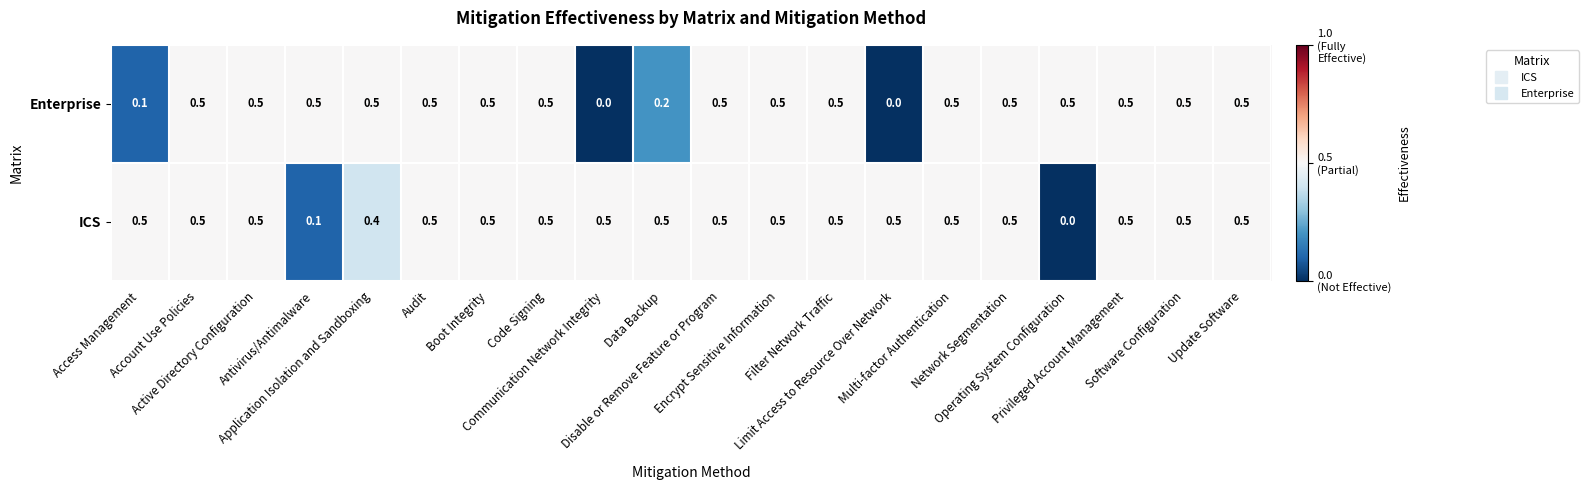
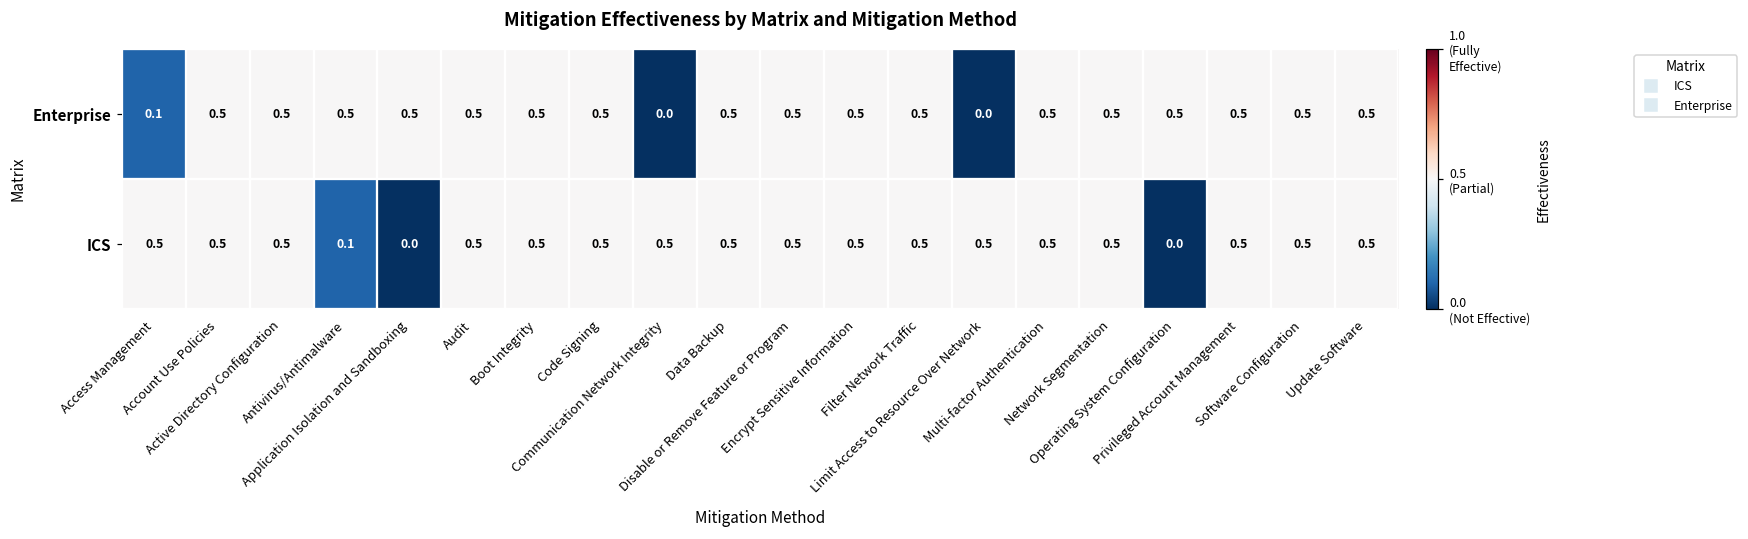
Enterprise, Data Backup: 0.2 -> 0.5
ICS, Application Isolation and Sandboxing: 0.4 -> 0.0
